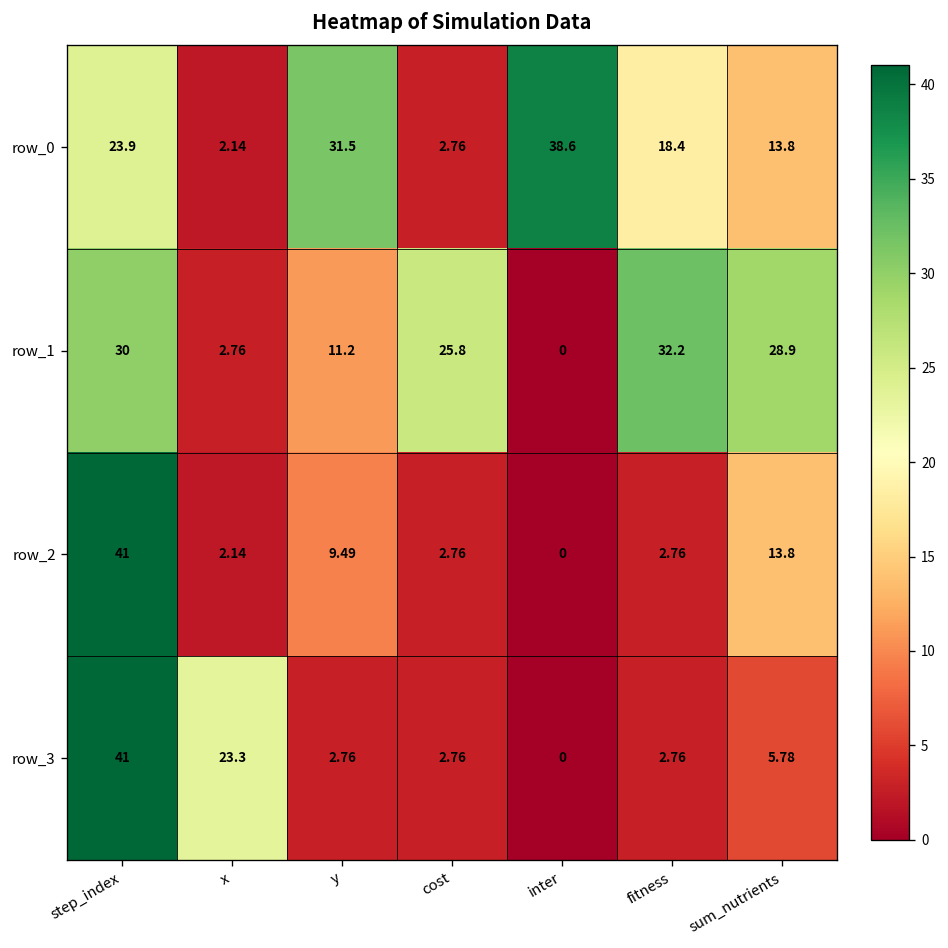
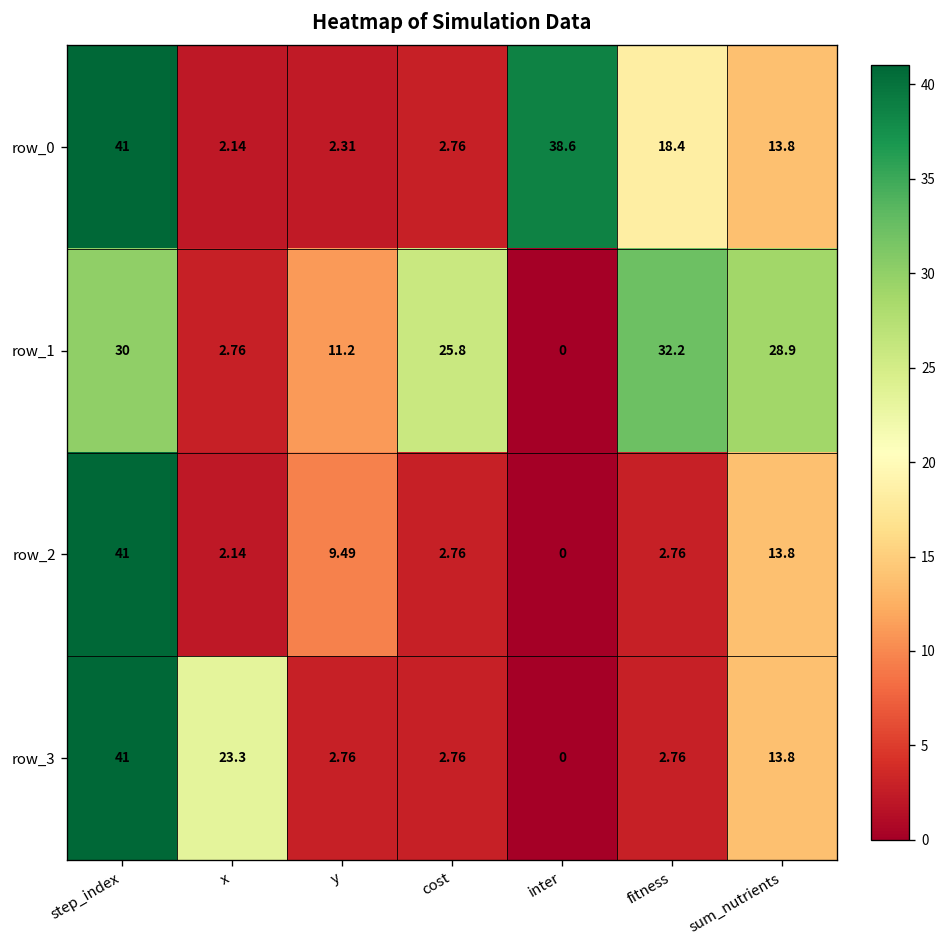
row_0, step_index: 23.9 -> 41
row_0, y: 31.5 -> 2.31
row_3, sum_nutrients: 5.78 -> 13.8
